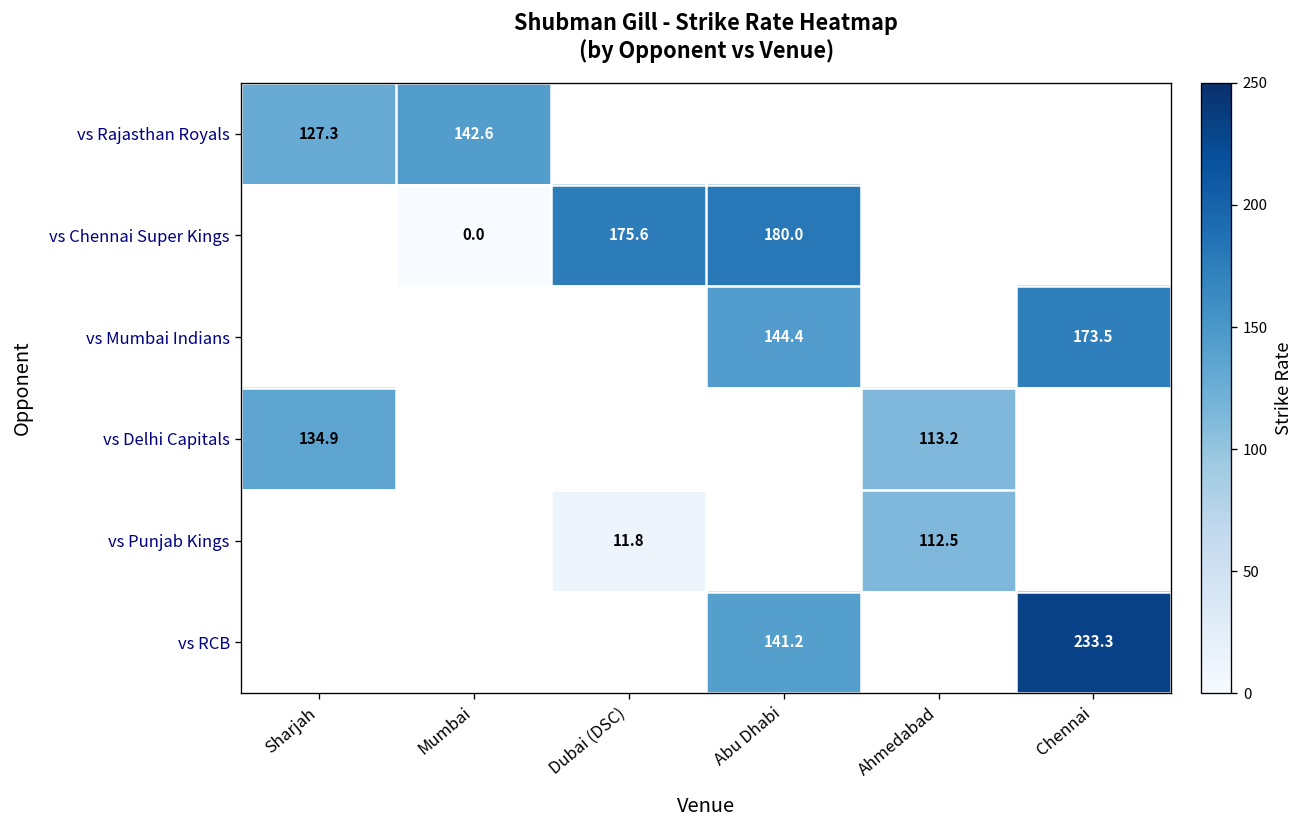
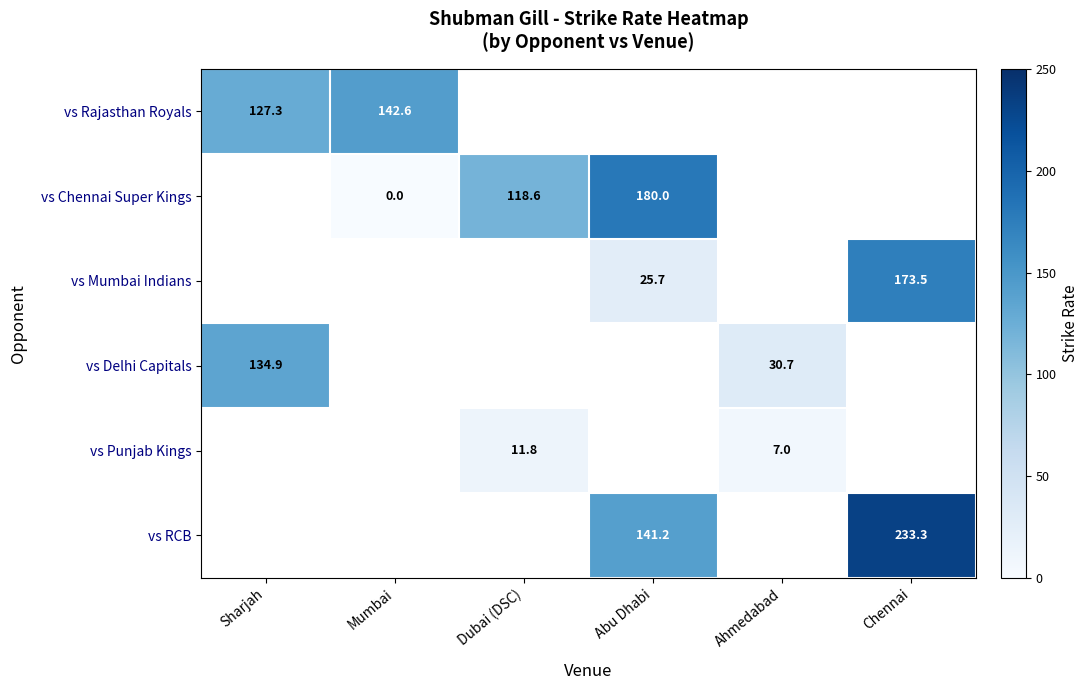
vs Chennai Super Kings, Dubai (DSC): 175.6 -> 118.6
vs Mumbai Indians, Abu Dhabi: 144.4 -> 25.7
vs Delhi Capitals, Ahmedabad: 113.2 -> 30.7
vs Punjab Kings, Ahmedabad: 112.5 -> 7.0
